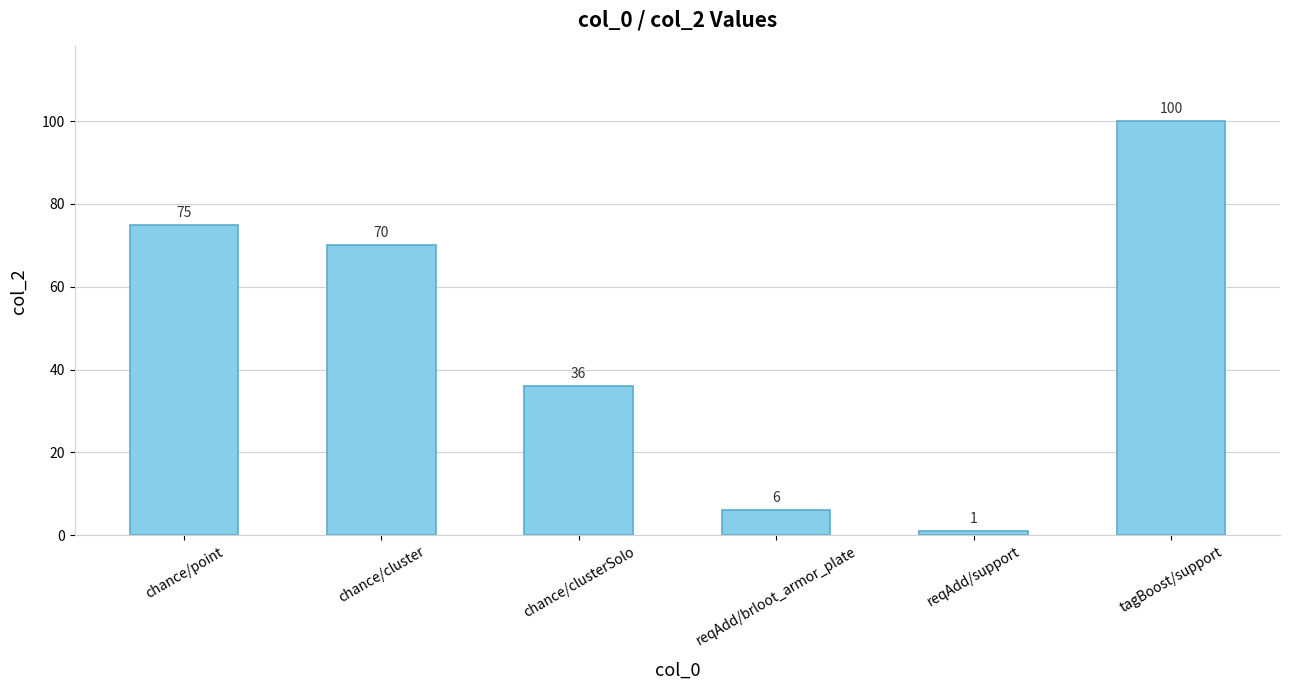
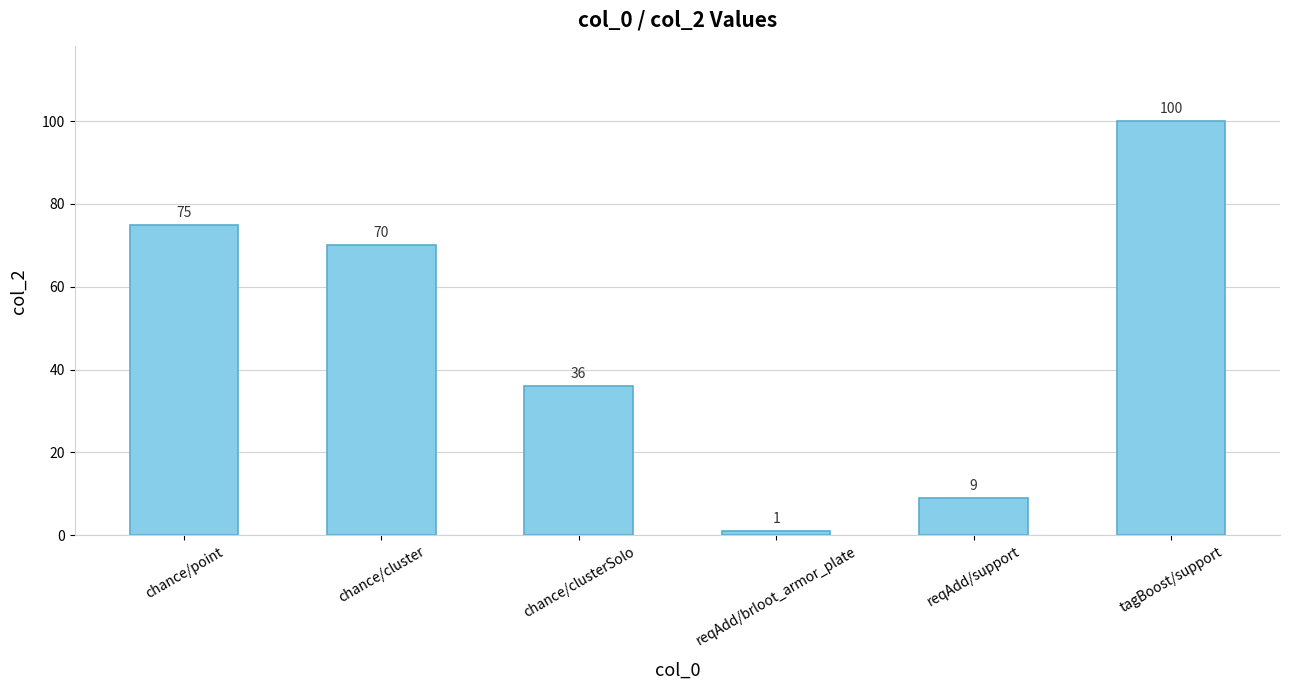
reqAdd/brloot_armor_plate: 6 -> 1
reqAdd/support: 1 -> 9
